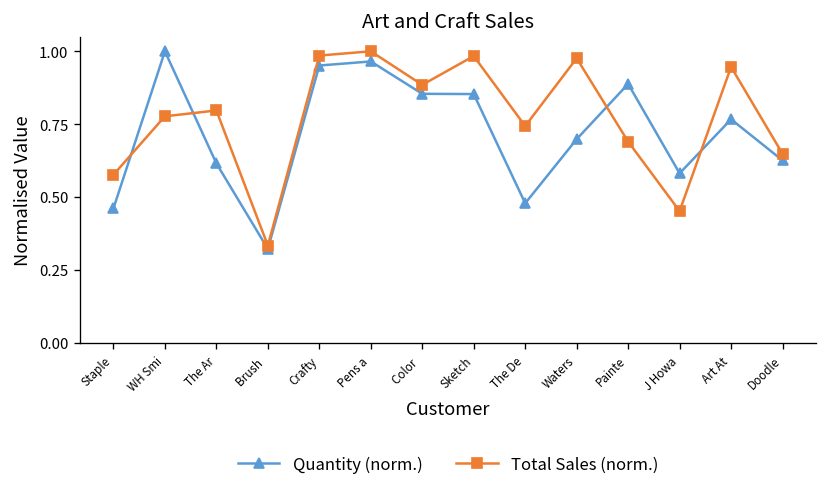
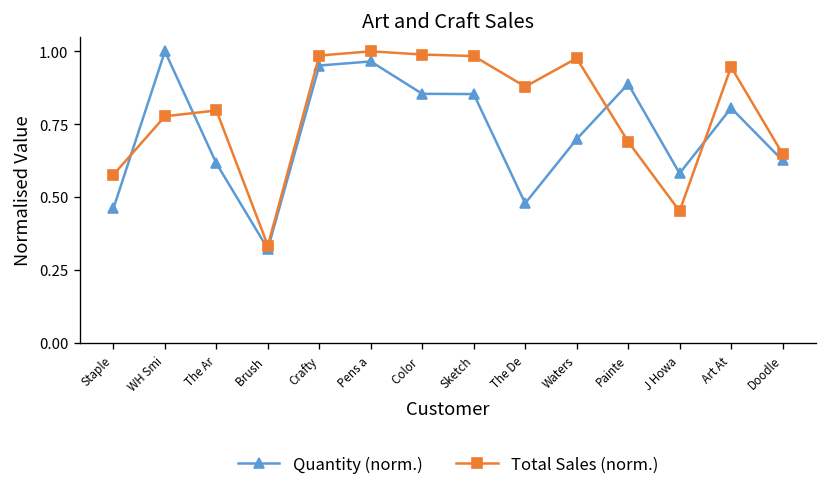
Total Sales (norm.), Color: 0.88 -> 0.99
Total Sales (norm.), The De: 0.74 -> 0.88
Quantity (norm.), Art At: 0.77 -> 0.81
